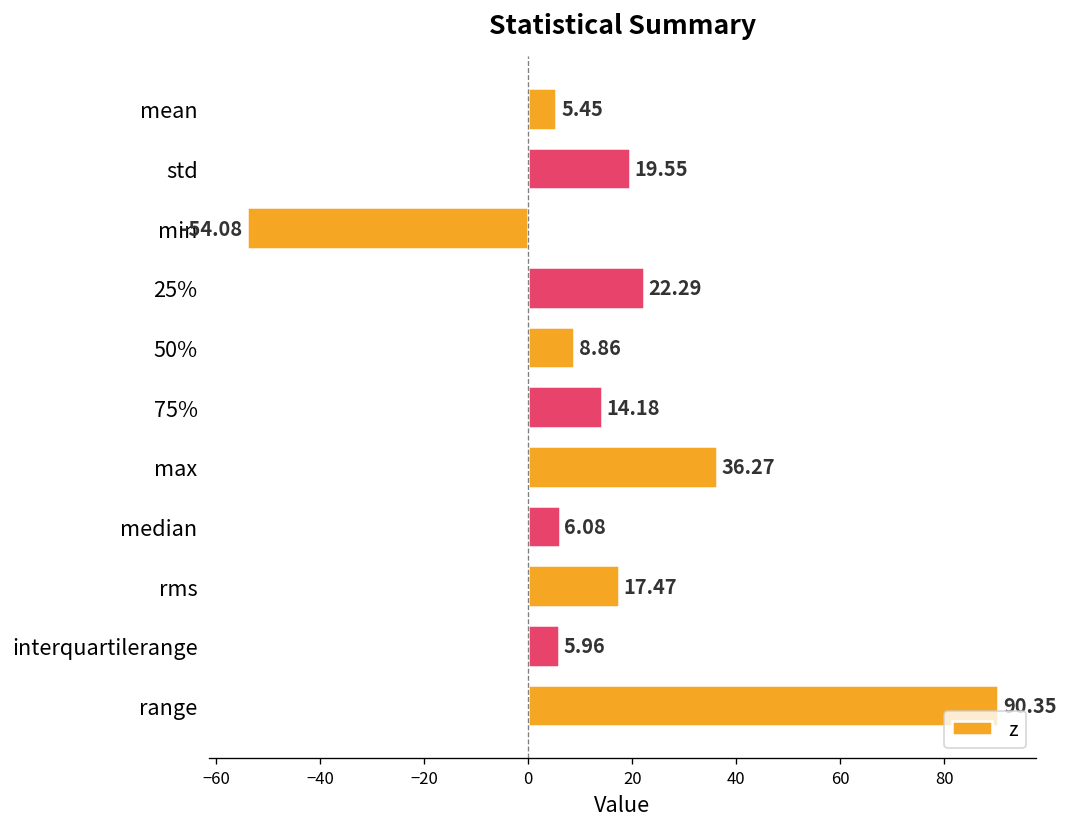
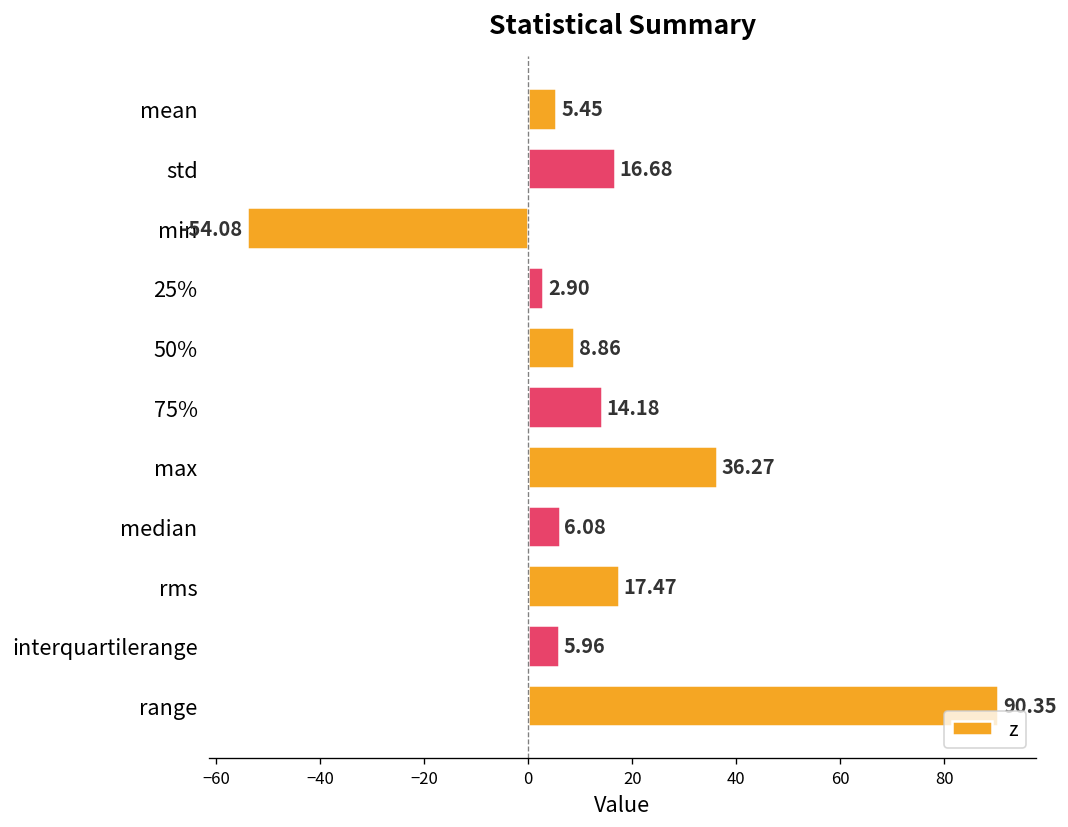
std: 19.55 -> 16.68
25%: 22.29 -> 2.90
